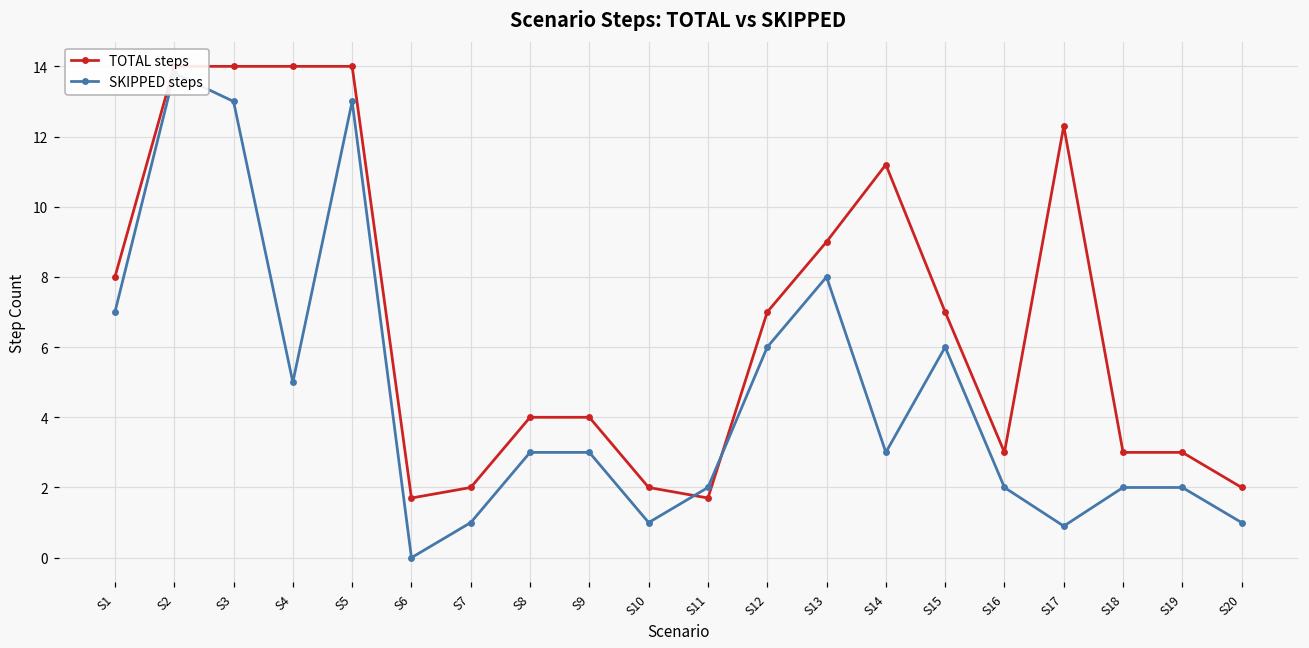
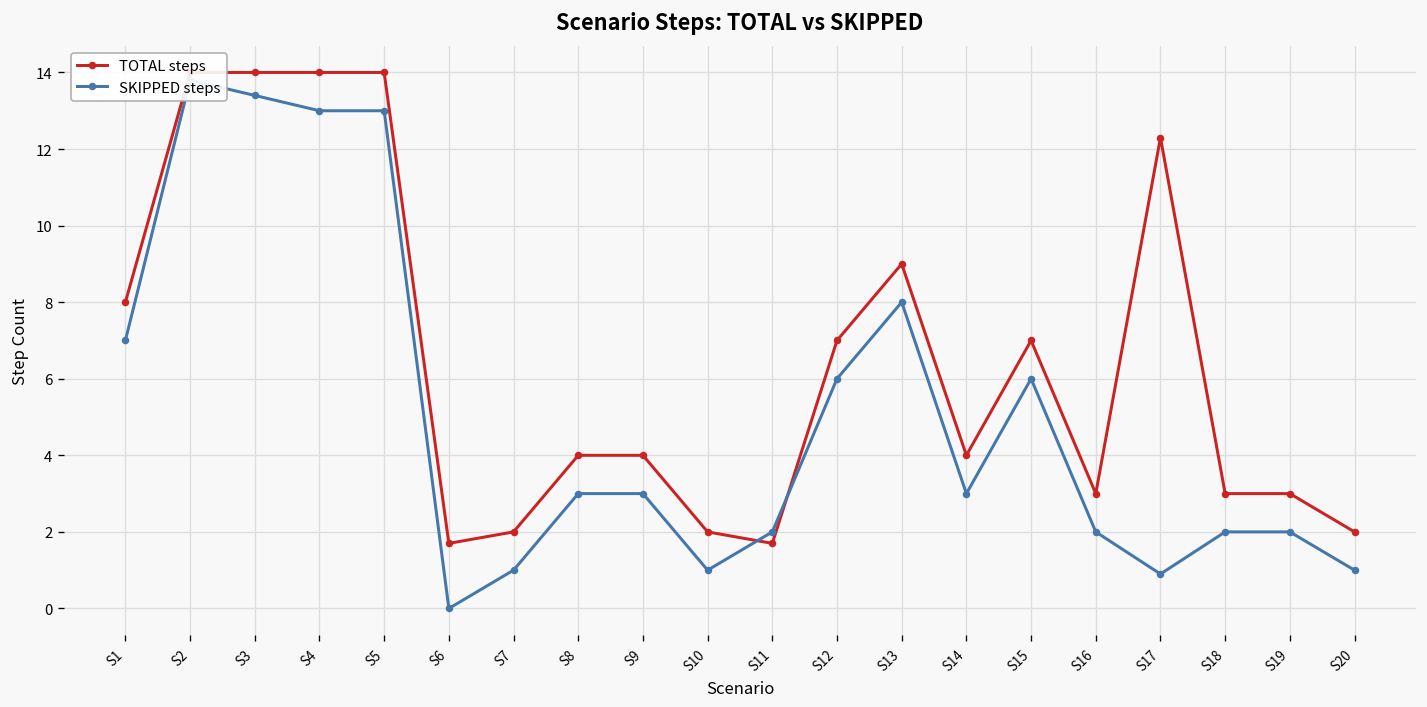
SKIPPED steps, S3: 13.0 -> 13.4
SKIPPED steps, S4: 5 -> 13
TOTAL steps, S14: 11.2 -> 4.0
